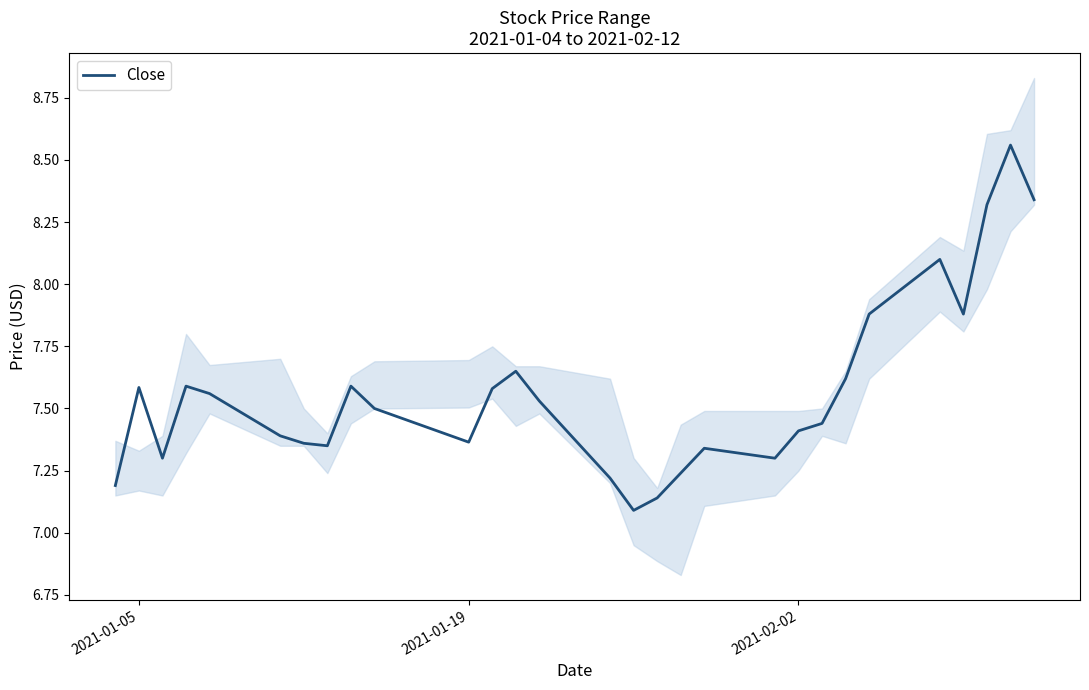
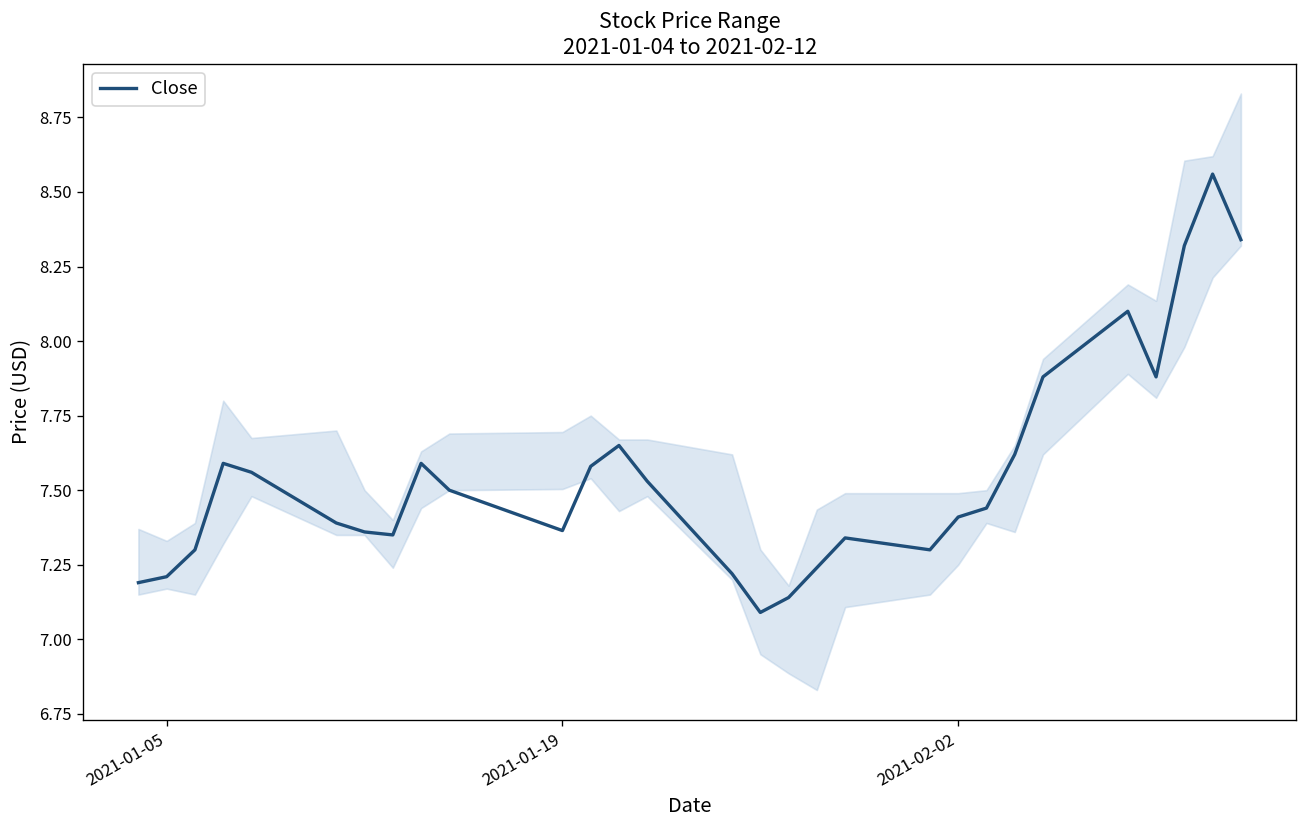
Close, 2021-01-05: 7.58 -> 7.21
